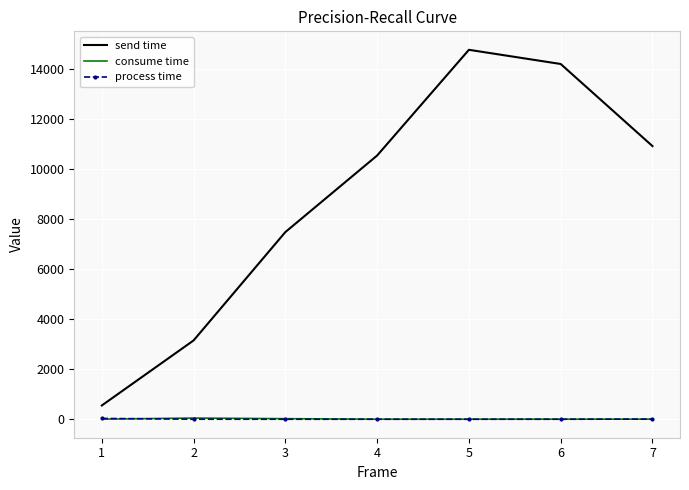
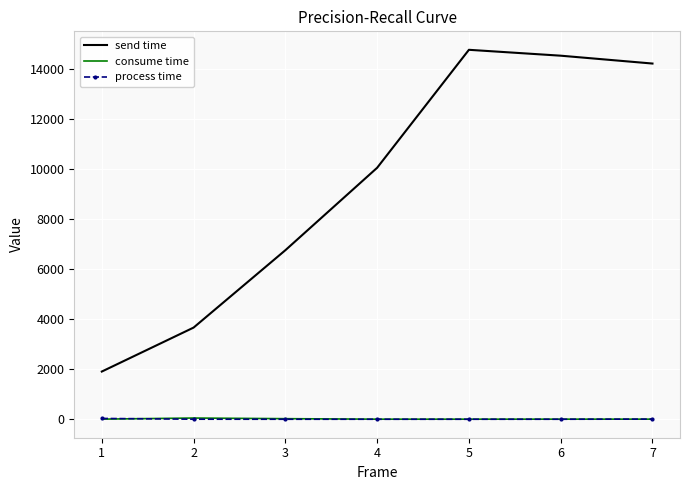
send time, 1: 600 -> 1900
send time, 2: 3200 -> 3700
send time, 3: 7500 -> 6800
send time, 4: 10500 -> 10100
send time, 6: 14200 -> 14500
send time, 7: 10900 -> 14200
